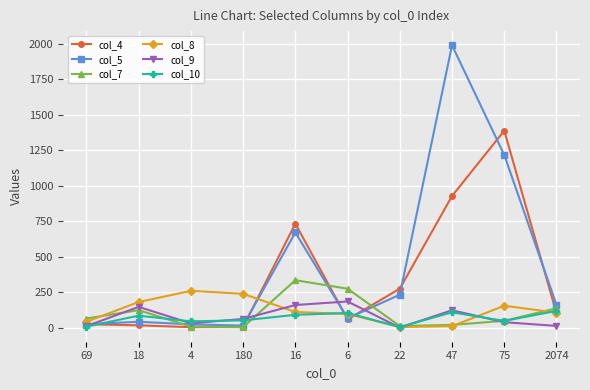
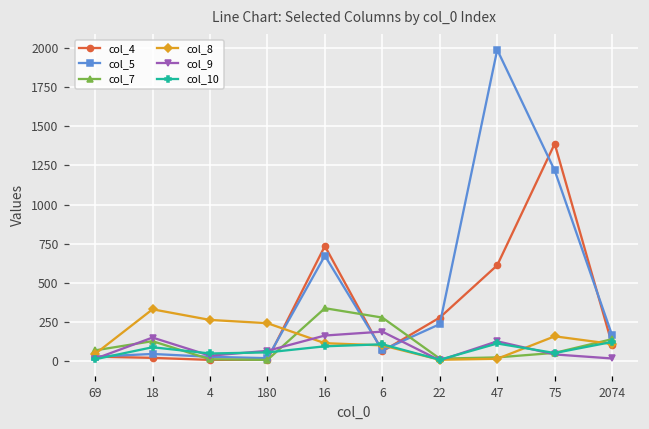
col_8, 18: 180 -> 330
col_4, 47: 930 -> 610
